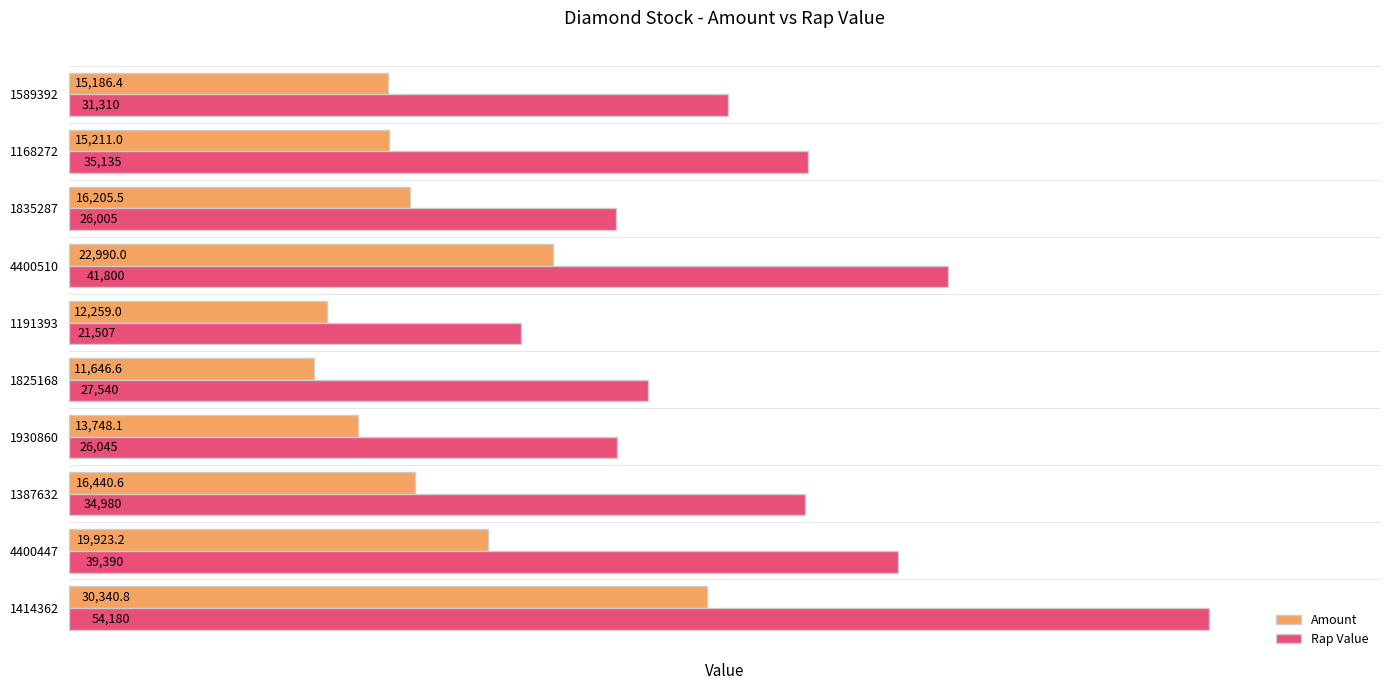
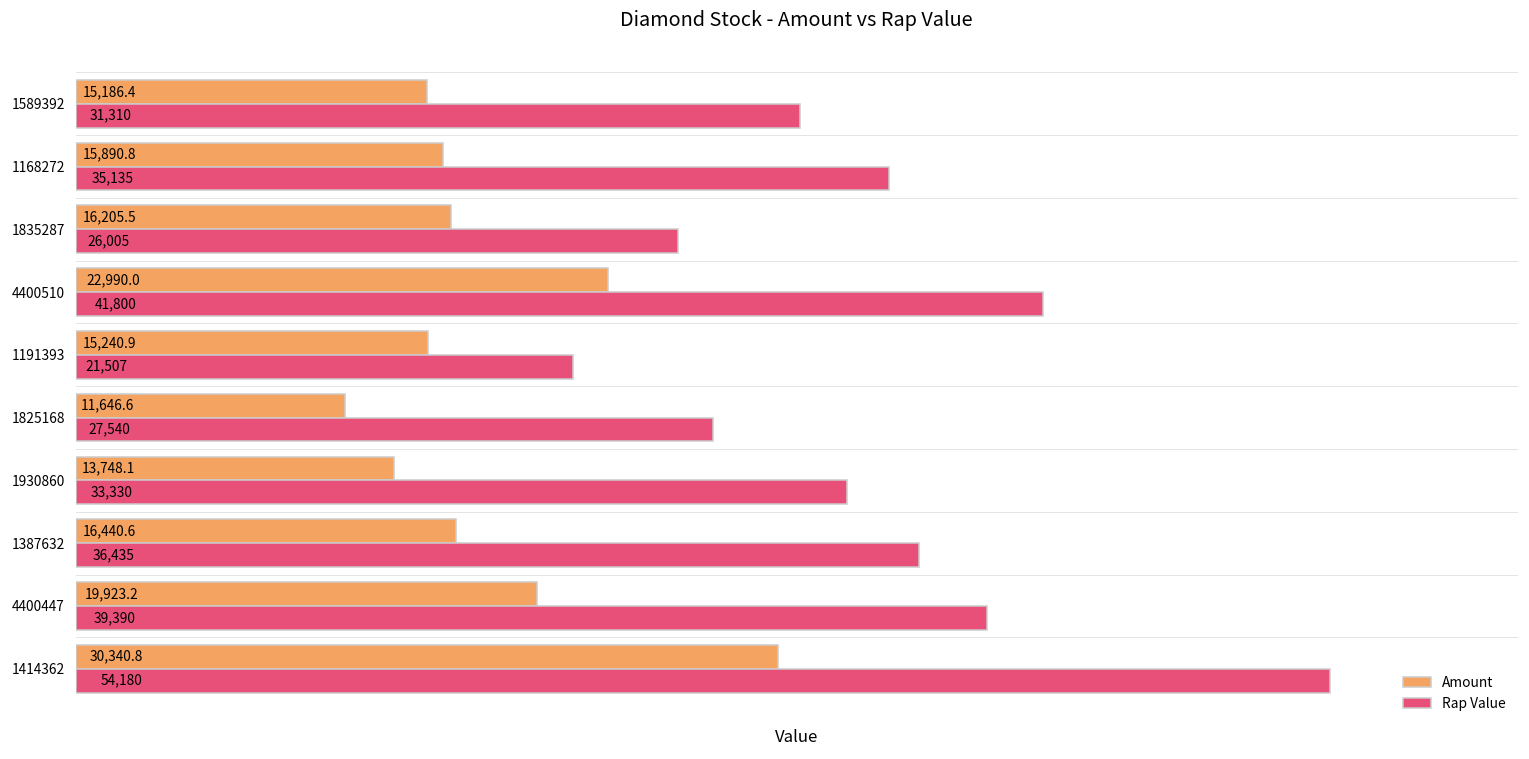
Amount, 1168272: 15,211.0 -> 15,890.8
Amount, 1191393: 12,259.0 -> 15,240.9
Rap Value, 1930860: 26,045 -> 33,330
Rap Value, 1387632: 34,980 -> 36,435
